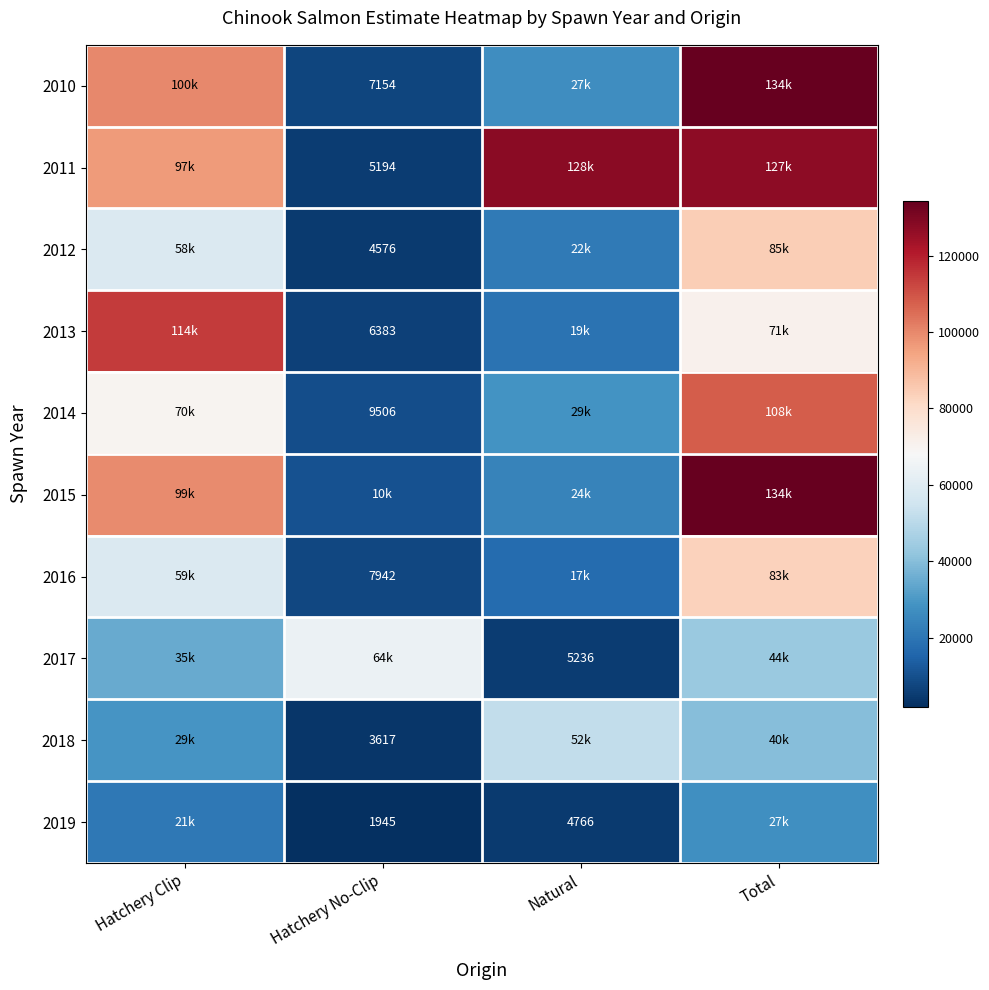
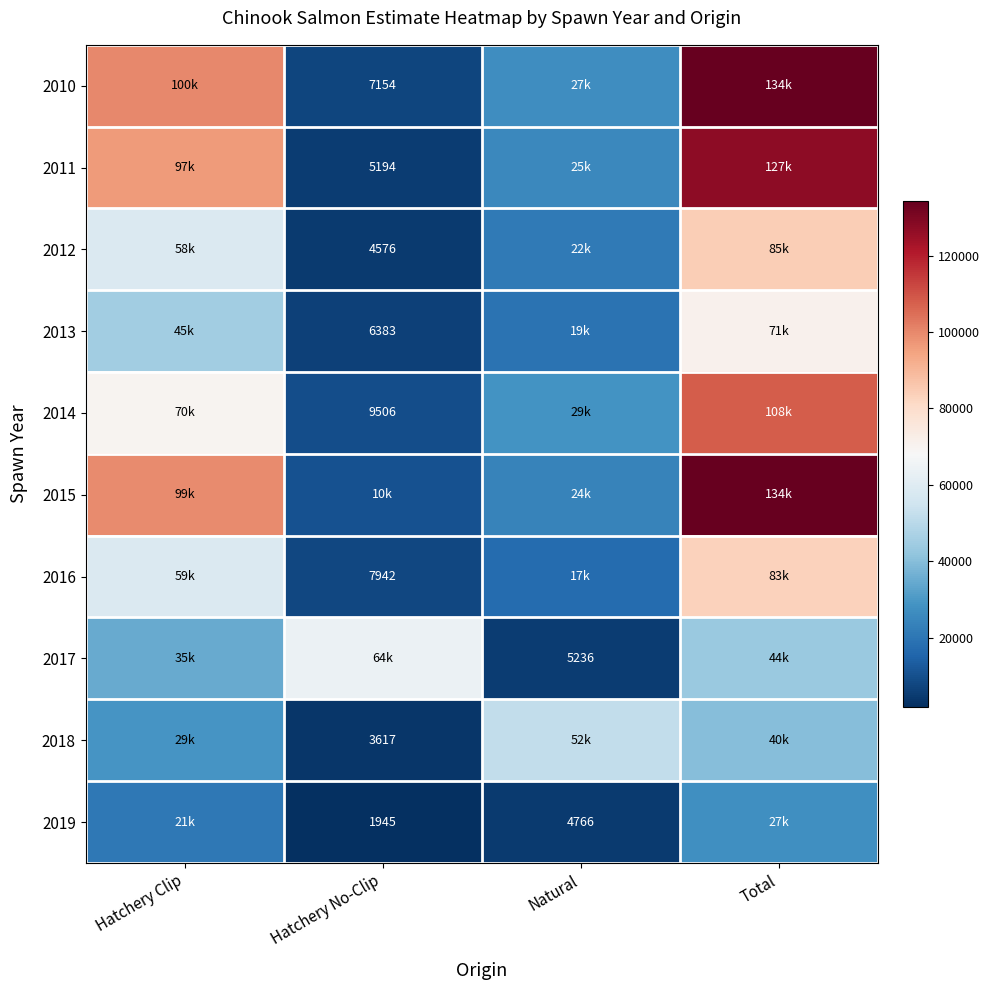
2011, Natural: 128k -> 25k
2013, Hatchery Clip: 114k -> 45k
